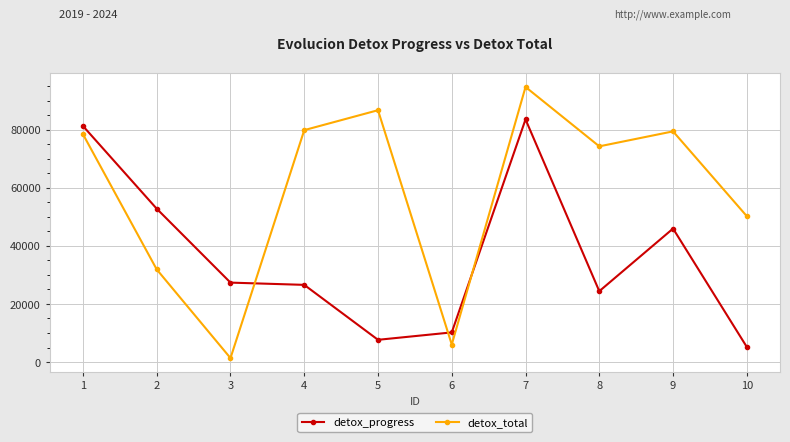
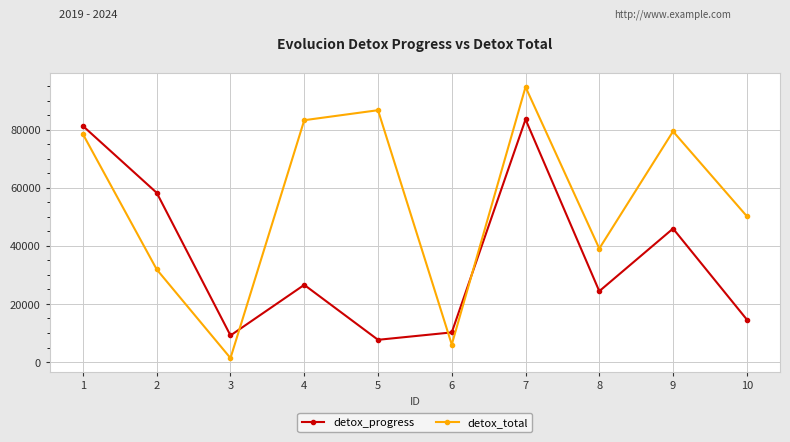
detox_progress, 2: 53000 -> 58000
detox_progress, 3: 27000 -> 9000
detox_total, 4: 80000 -> 83000
detox_total, 8: 74000 -> 39000
detox_progress, 10: 5000 -> 15000
